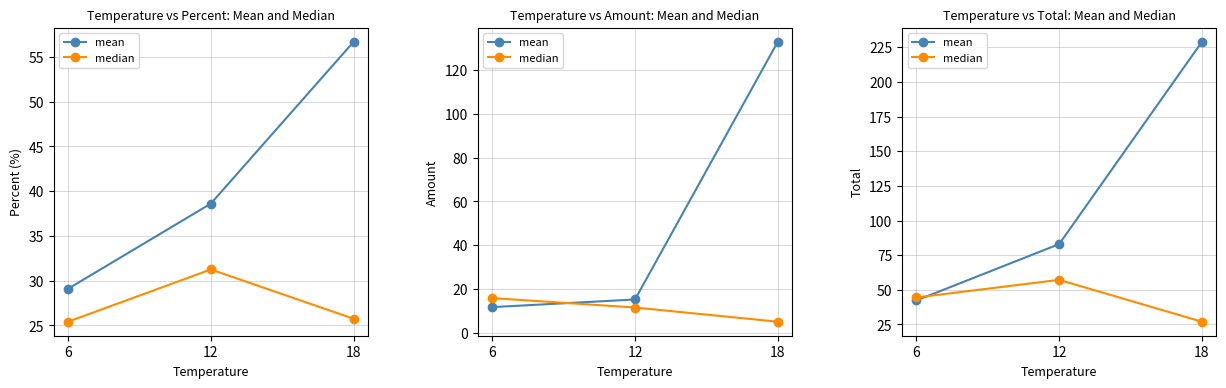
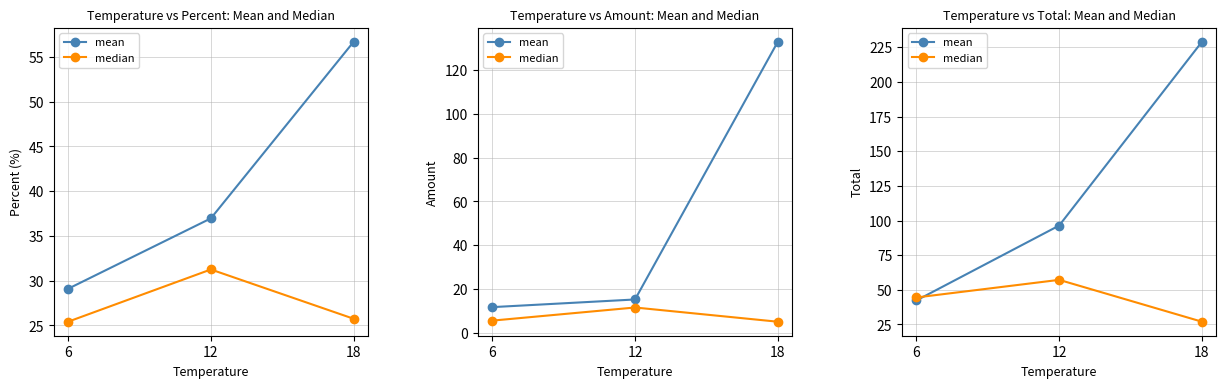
Temperature vs Percent: Mean and Median, mean, 12: 39 -> 37
Temperature vs Amount: Mean and Median, median, 6: 16 -> 6
Temperature vs Total: Mean and Median, mean, 12: 83 -> 96
